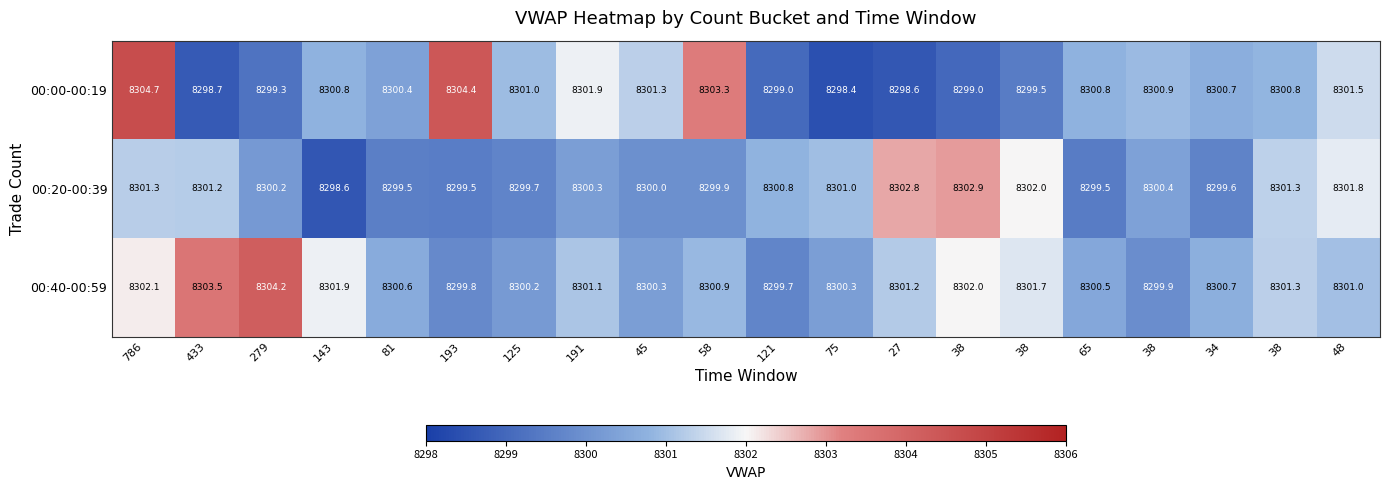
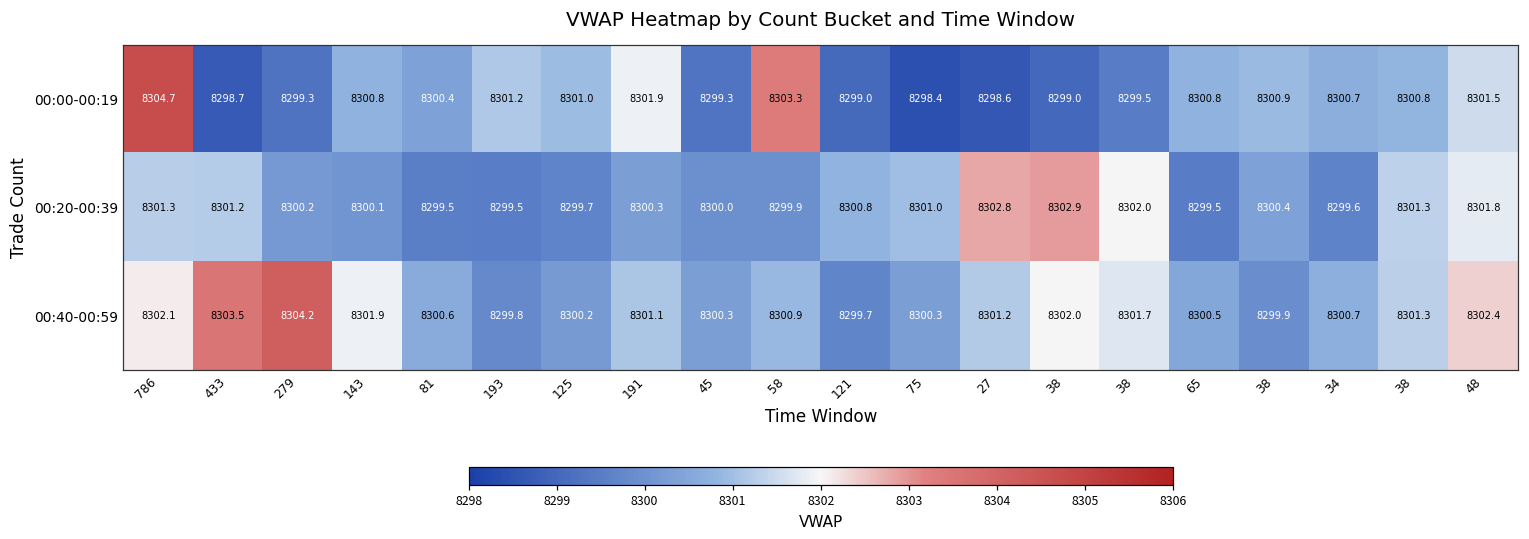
00:00-00:19, 193: 8304.4 -> 8301.2
00:00-00:19, 45: 8301.3 -> 8299.3
00:20-00:39, 143: 8298.6 -> 8300.1
00:40-00:59, 48: 8301.0 -> 8302.4
